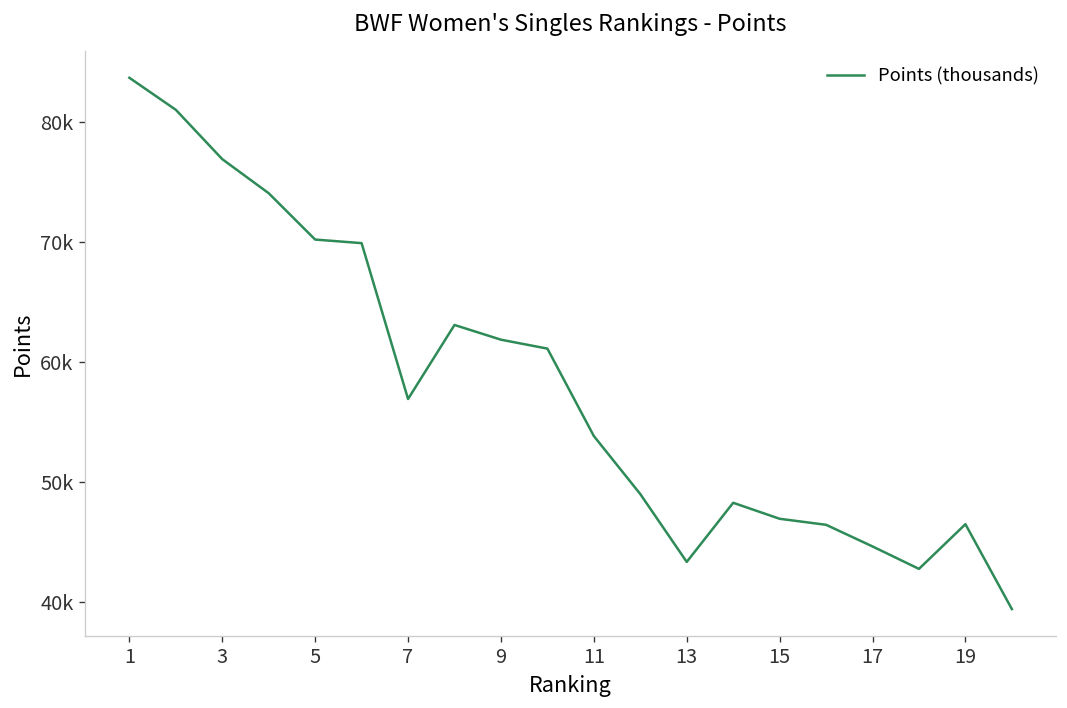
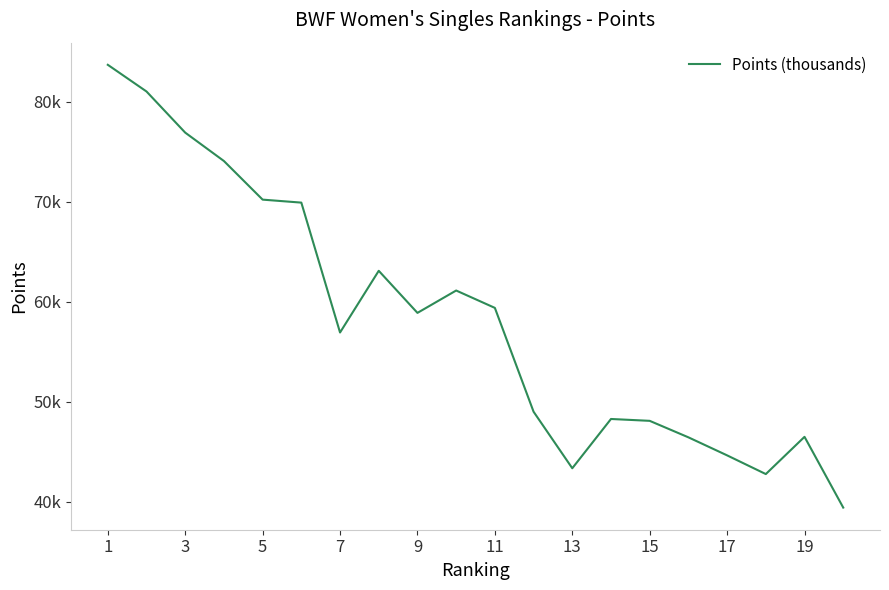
9: 61900 -> 58900
11: 53900 -> 59400
15: 47000 -> 48100
